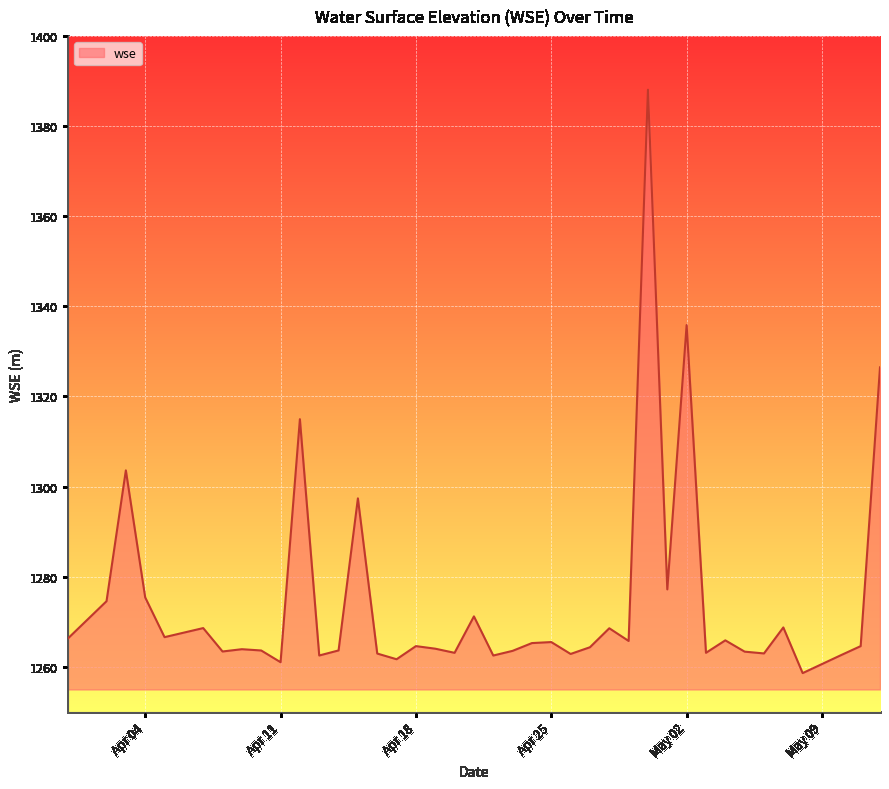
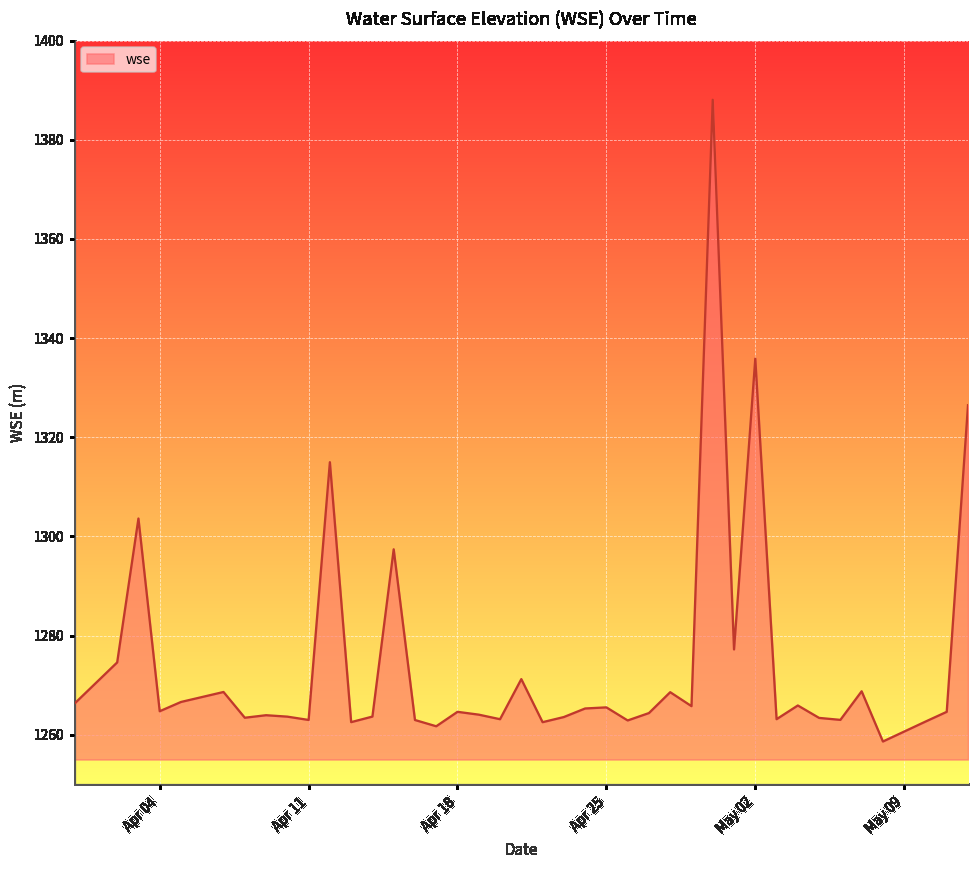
Apr 04: 1275 -> 1265
Apr 11: 1261 -> 1263
